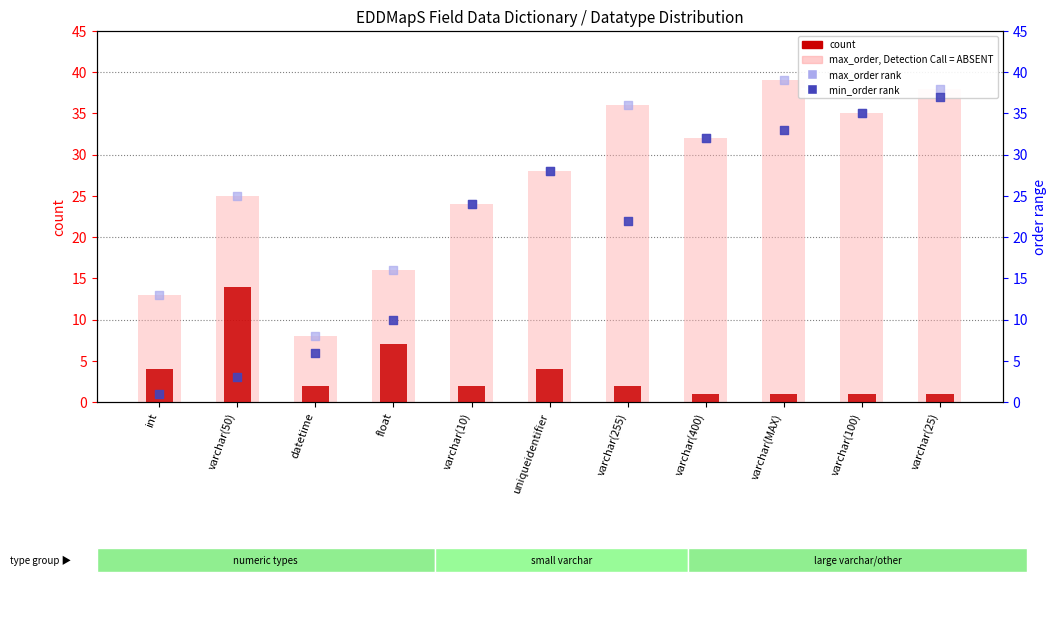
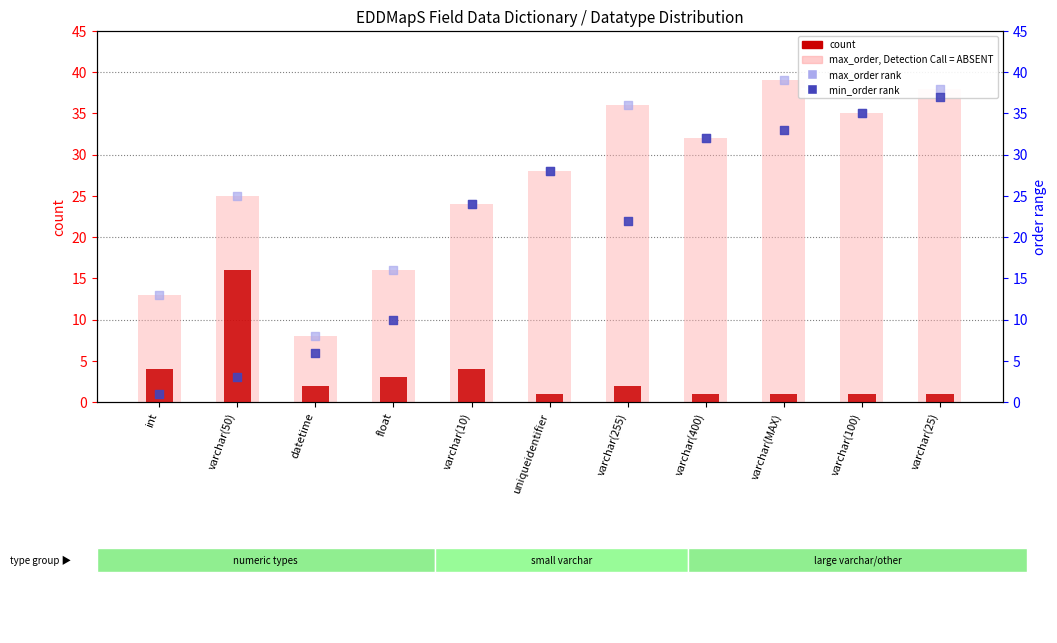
count, varchar(50): 14 -> 16
count, float: 7 -> 3
count, varchar(10): 2 -> 4
count, uniqueidentifier: 4 -> 1
